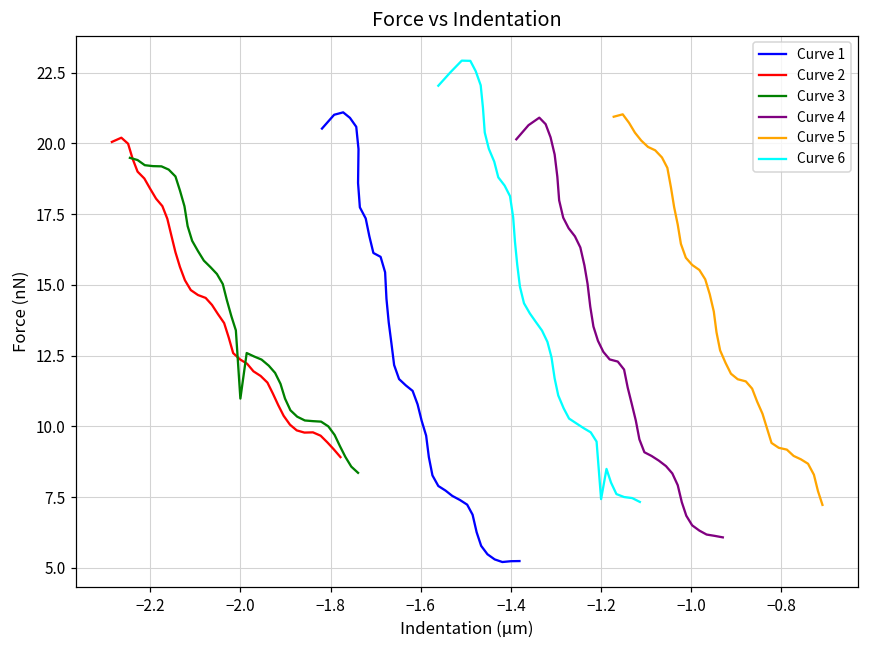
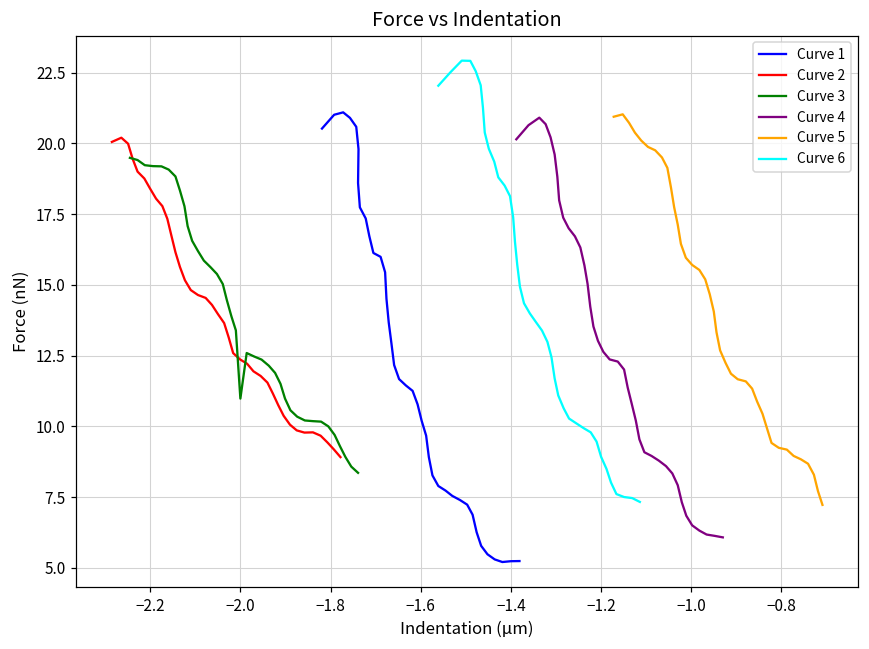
Curve 6, −1.2: 7.4 -> 8.9
